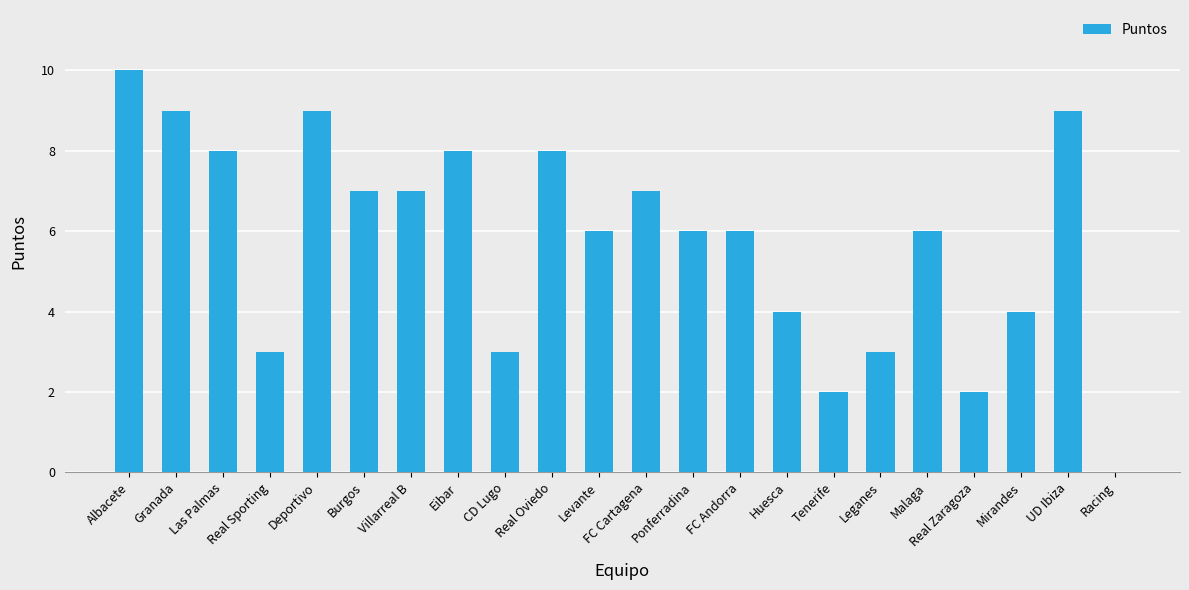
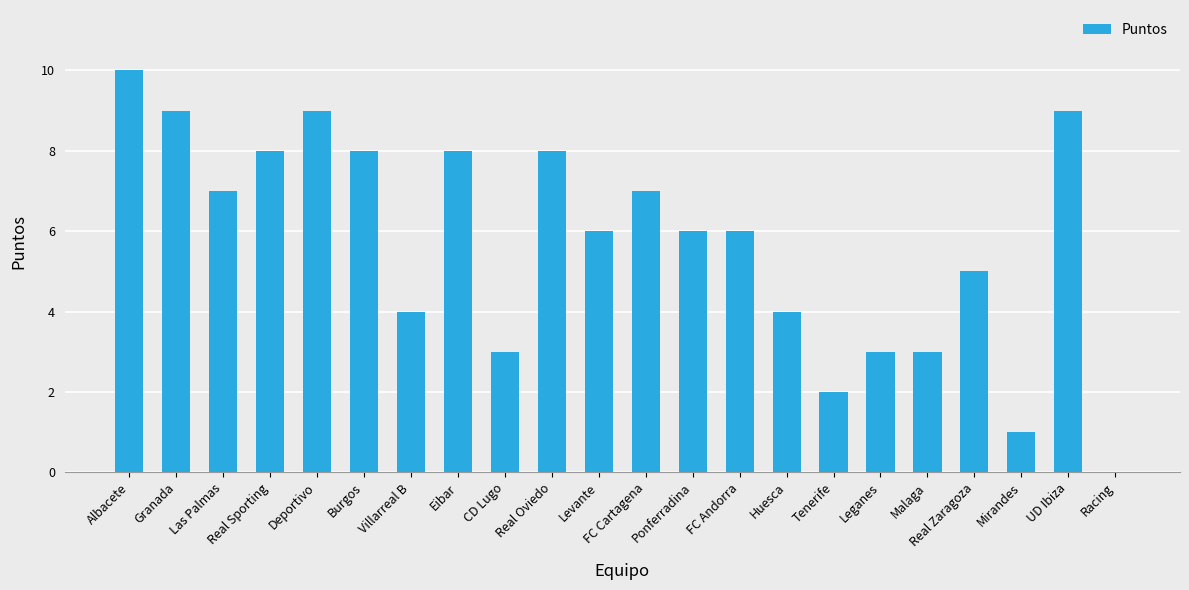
Las Palmas: 8 -> 7
Real Sporting: 3 -> 8
Burgos: 7 -> 8
Villarreal B: 7 -> 4
Malaga: 6 -> 3
Real Zaragoza: 2 -> 5
Mirandes: 4 -> 1
